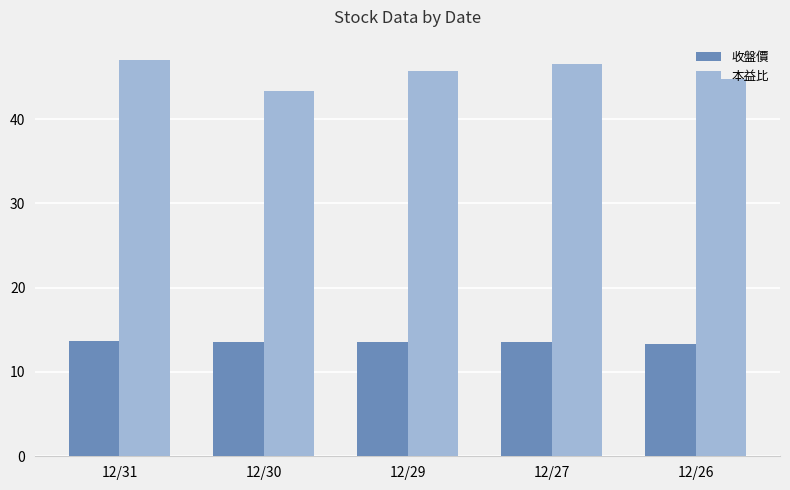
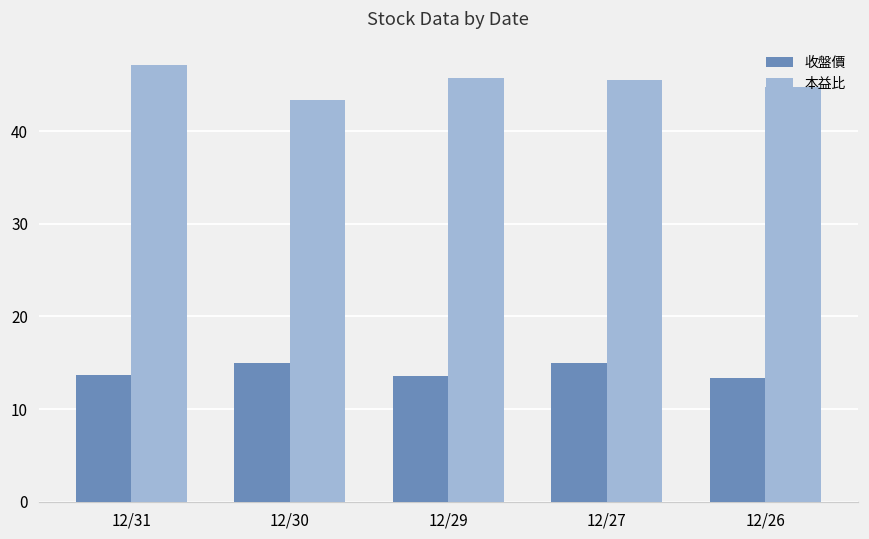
收盤價, 12/30: 14 -> 15
收盤價, 12/27: 14 -> 15
本益比, 12/27: 47 -> 46
